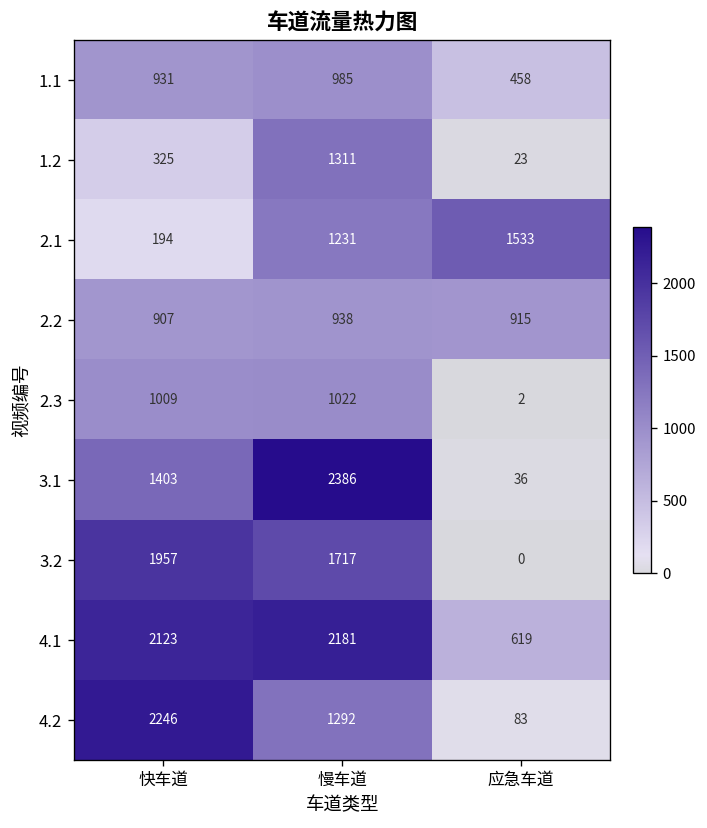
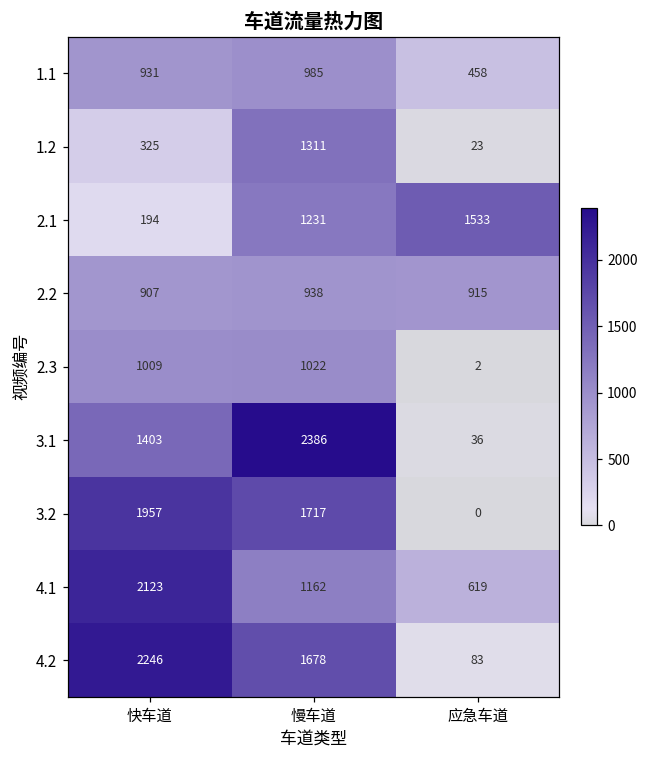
4.1, 慢车道: 2181 -> 1162
4.2, 慢车道: 1292 -> 1678
